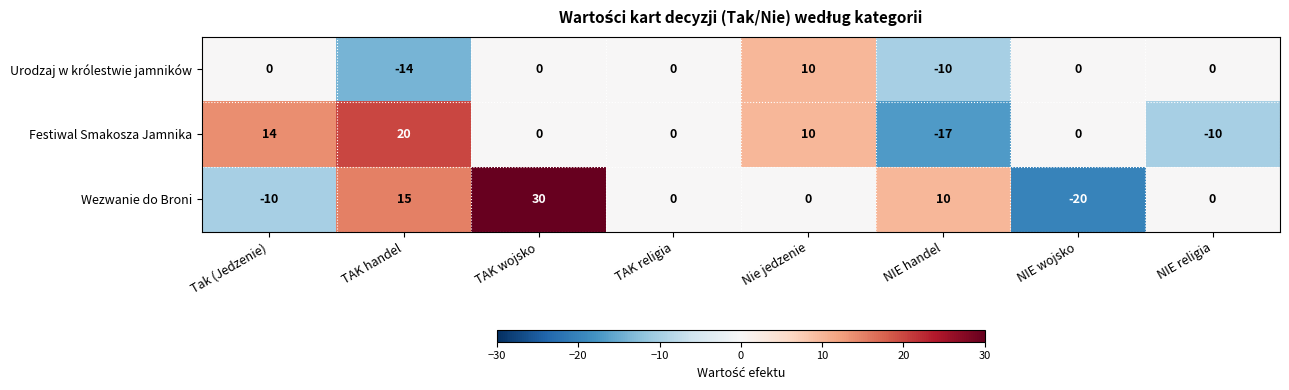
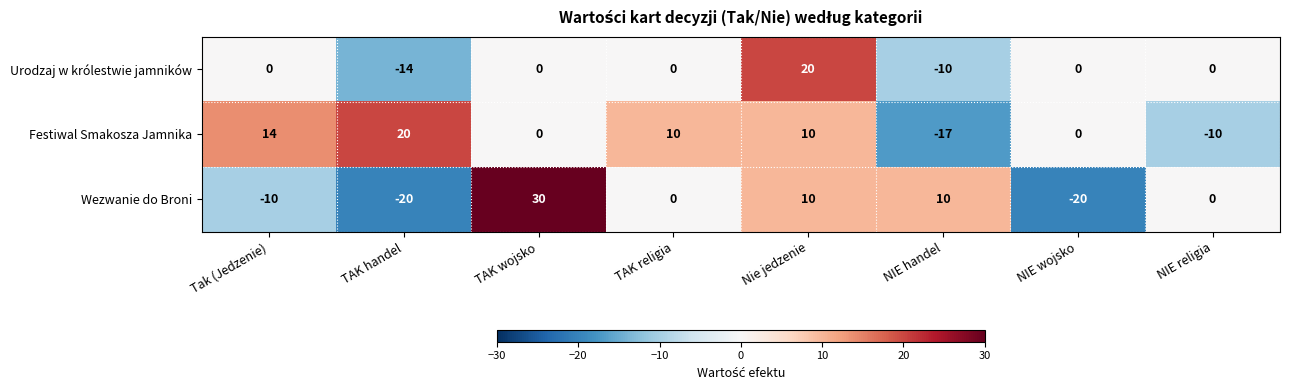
Urodzaj w królestwie jamników, Nie jedzenie: 10 -> 20
Festiwal Smakosza Jamnika, TAK religia: 0 -> 10
Wezwanie do Broni, TAK handel: 15 -> -20
Wezwanie do Broni, Nie jedzenie: 0 -> 10
